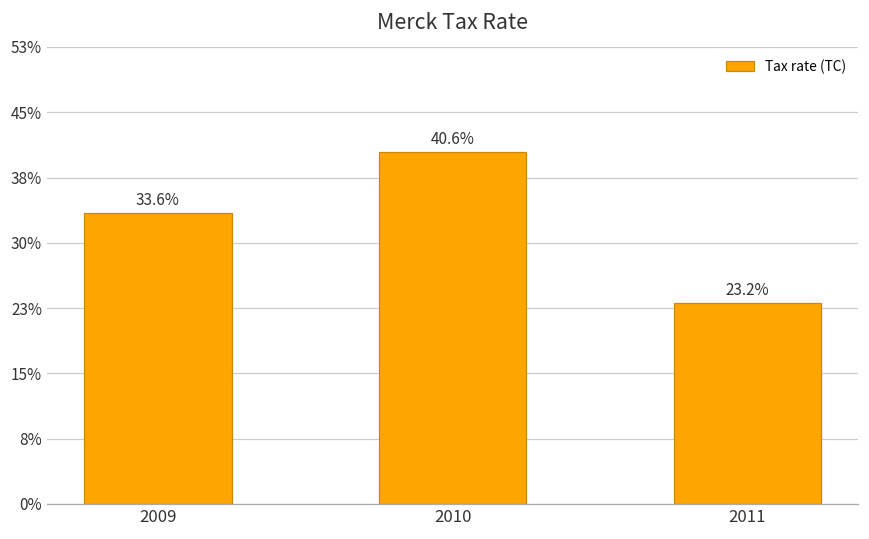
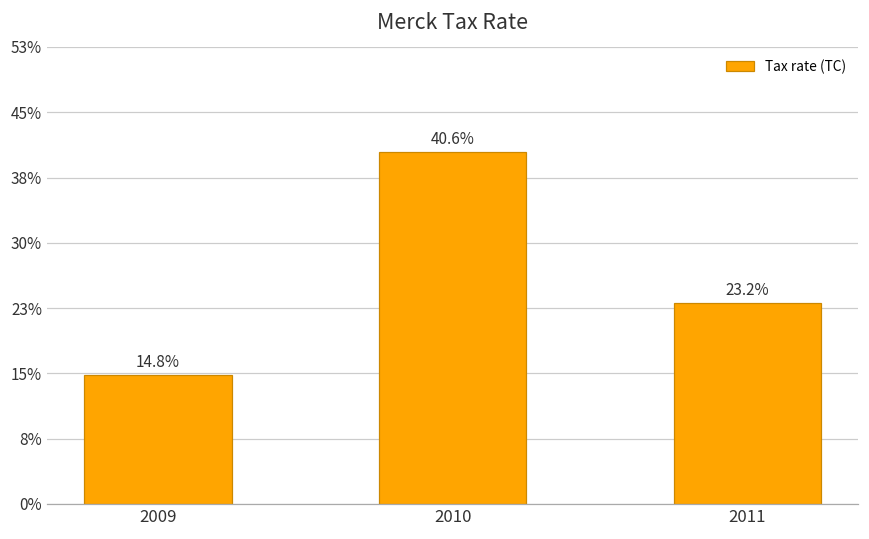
2009: 33.6% -> 14.8%
